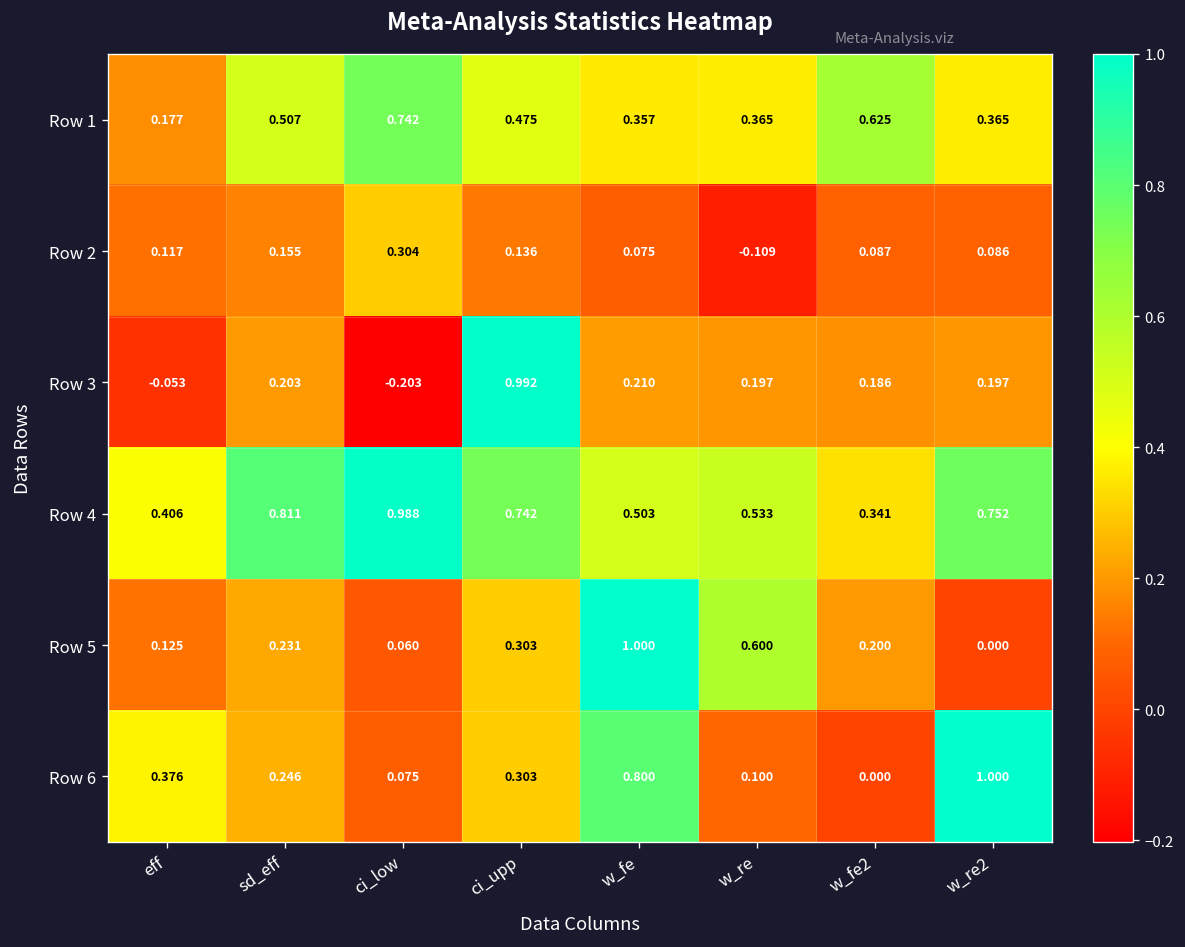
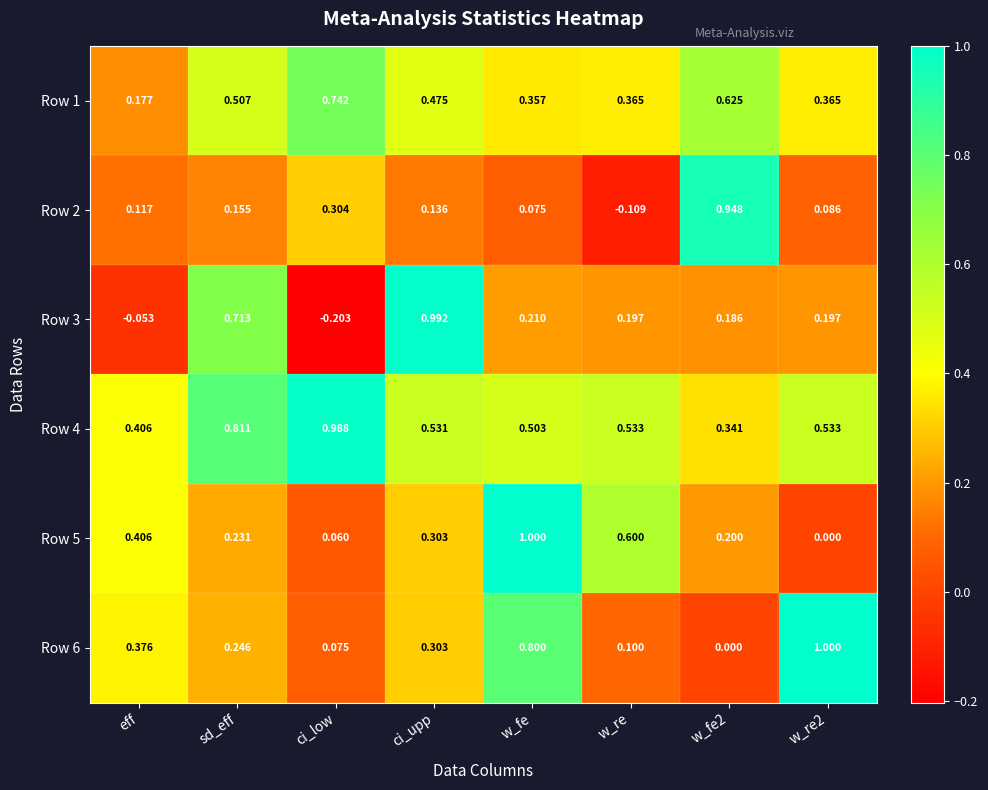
Row 2, w_fe2: 0.087 -> 0.948
Row 3, sd_eff: 0.203 -> 0.713
Row 4, ci_upp: 0.742 -> 0.531
Row 4, w_re2: 0.752 -> 0.533
Row 5, eff: 0.125 -> 0.406
